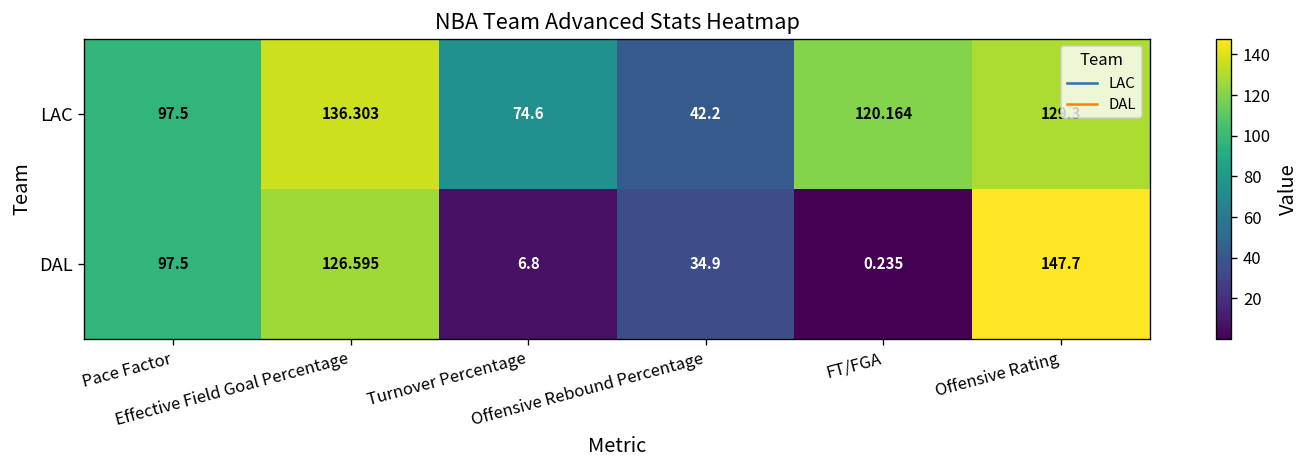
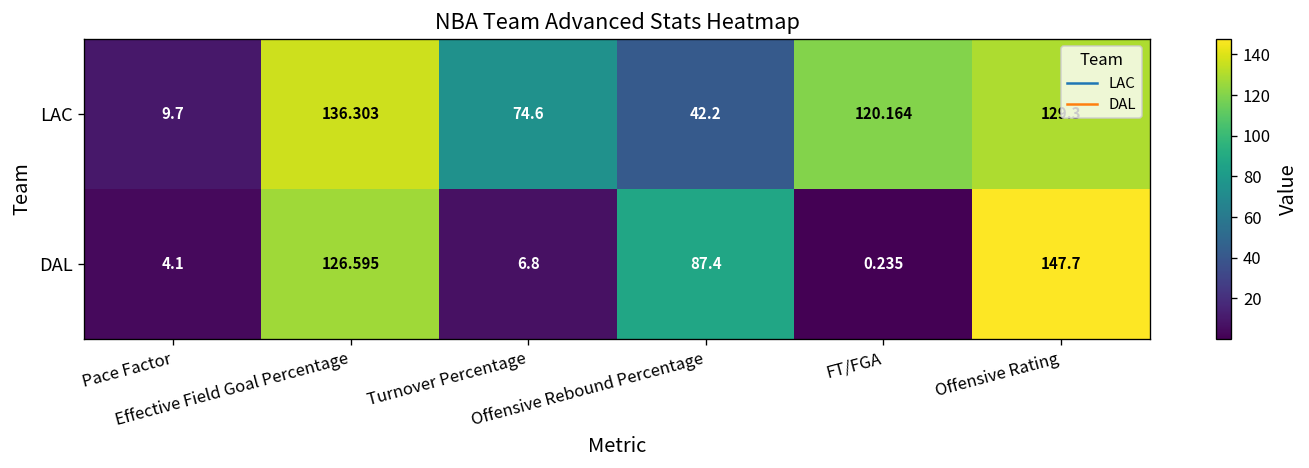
LAC, Pace Factor: 97.5 -> 9.7
DAL, Pace Factor: 97.5 -> 4.1
DAL, Offensive Rebound Percentage: 34.9 -> 87.4
